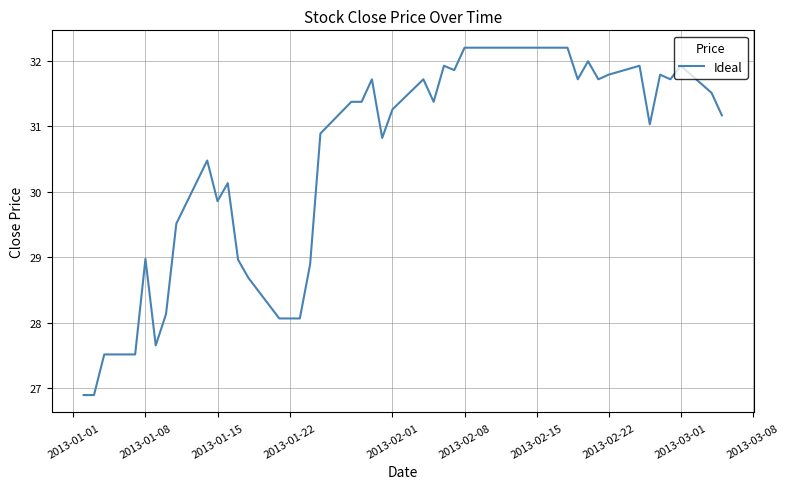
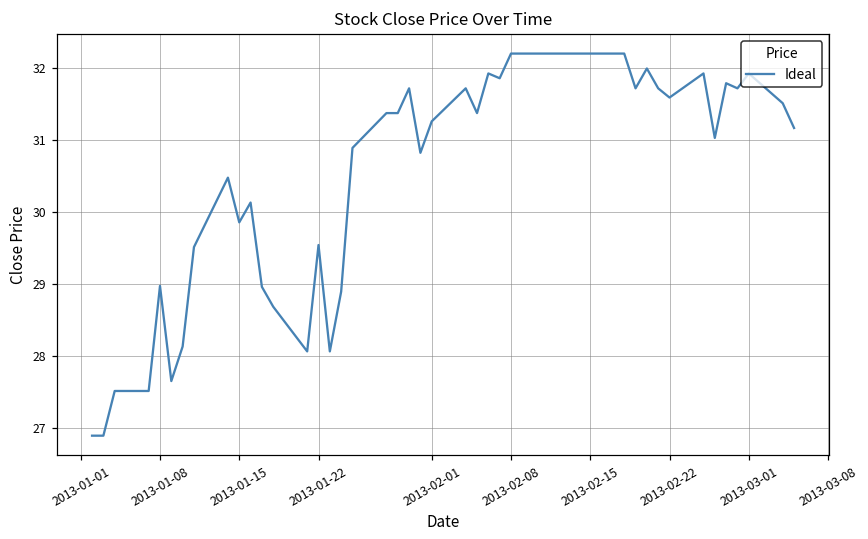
2013-01-22: 28.1 -> 29.5
2013-02-22: 31.8 -> 31.6
